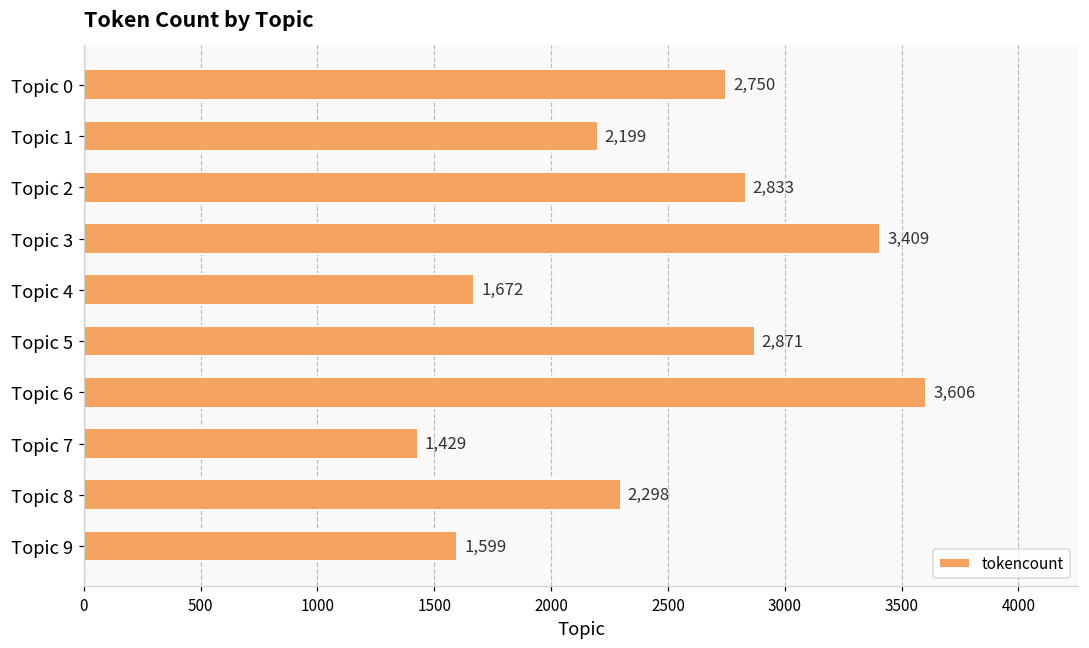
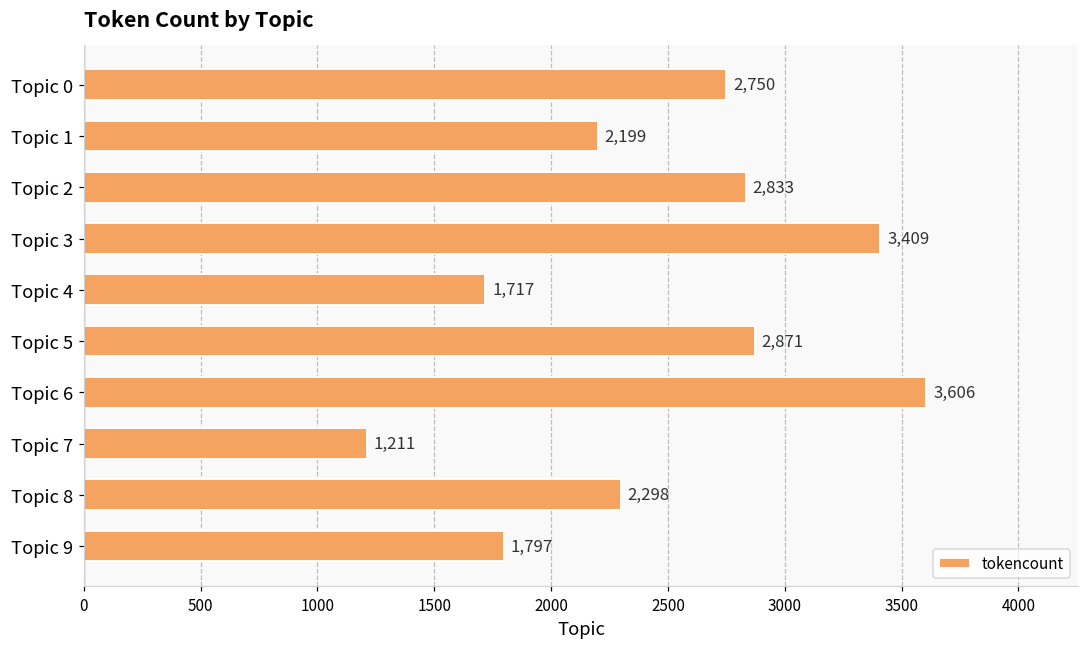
Topic 4: 1,672 -> 1,717
Topic 7: 1,429 -> 1,211
Topic 9: 1,599 -> 1,797
